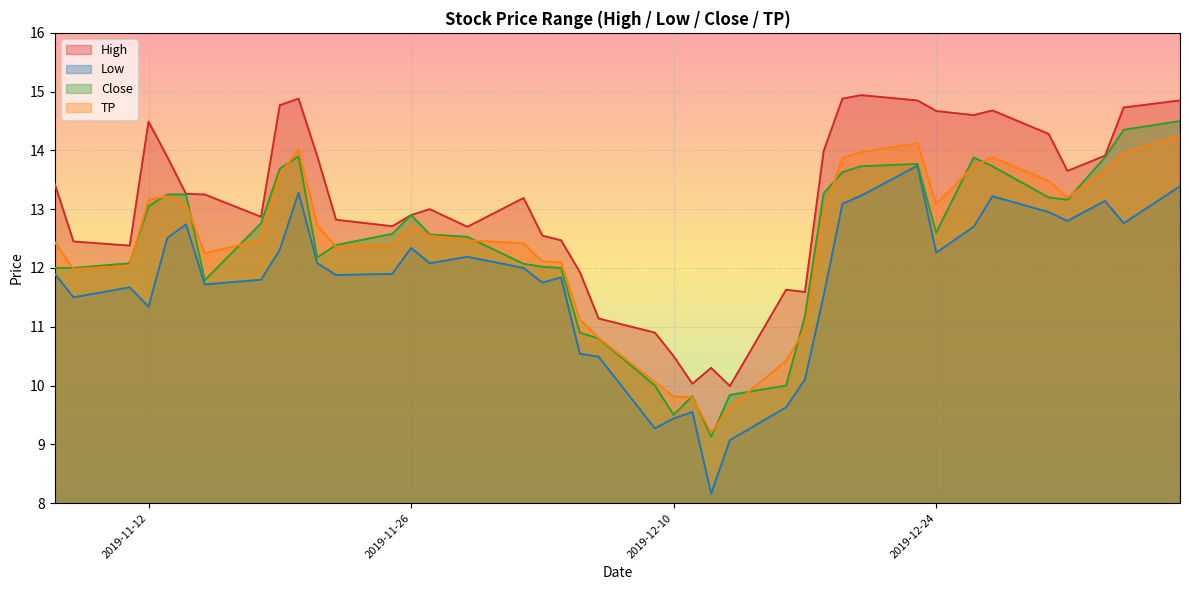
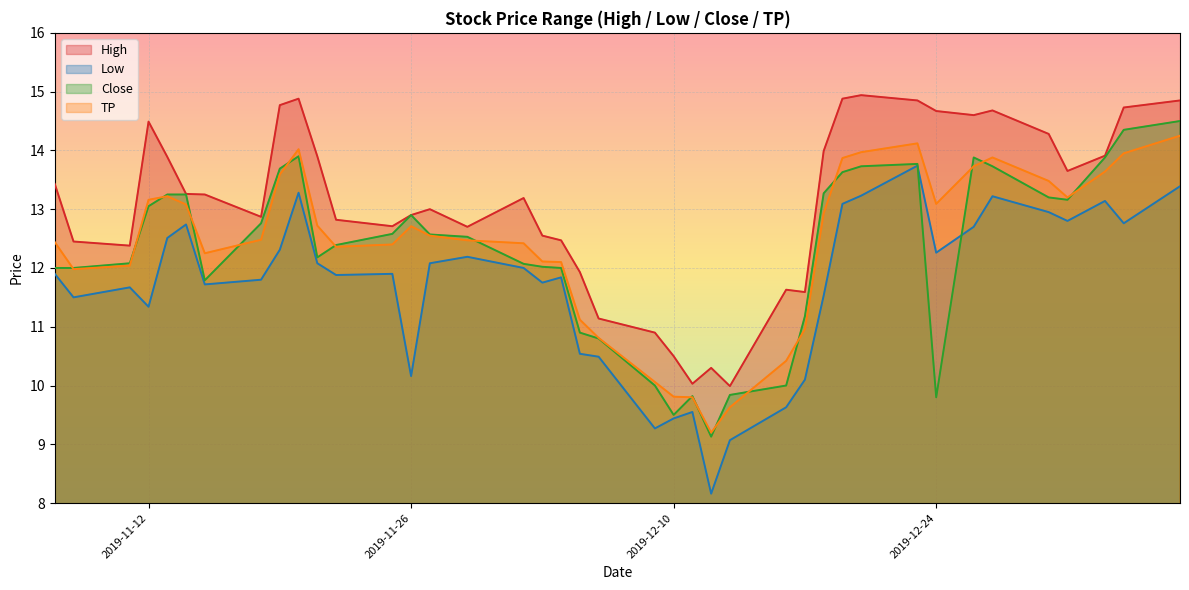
Low, 2019-11-26: 12.3 -> 10.2
Close, 2019-12-24: 12.6 -> 9.8
